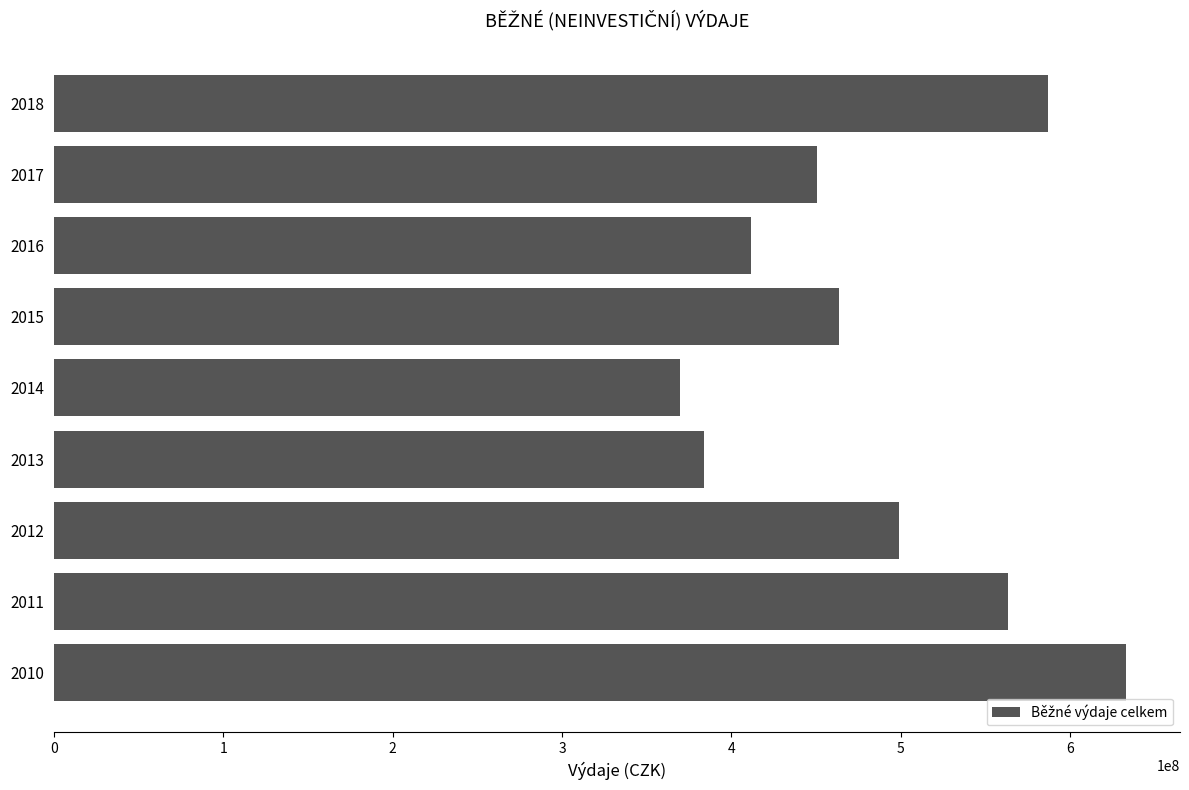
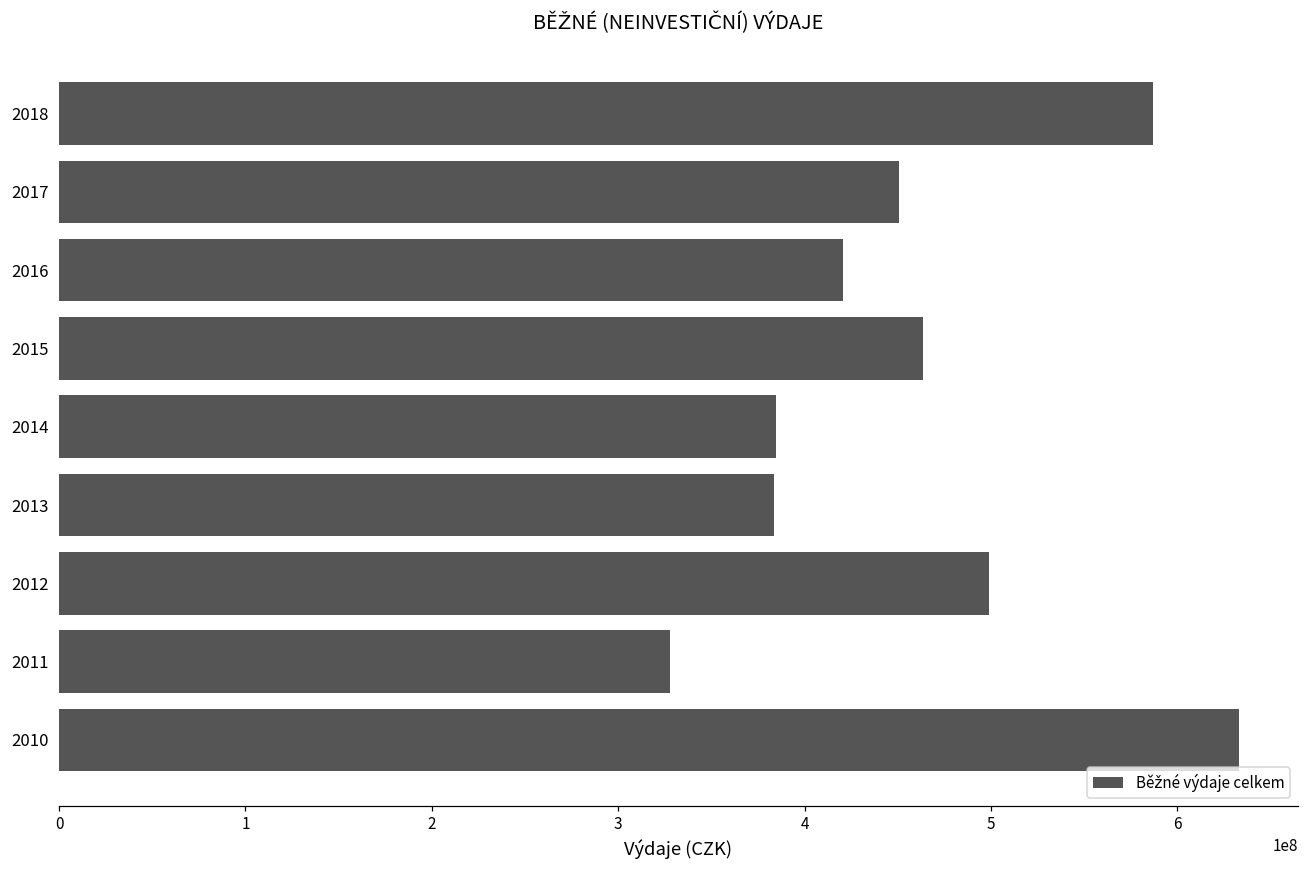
2016: 411000000 -> 420000000
2014: 370000000 -> 385000000
2011: 563000000 -> 328000000
